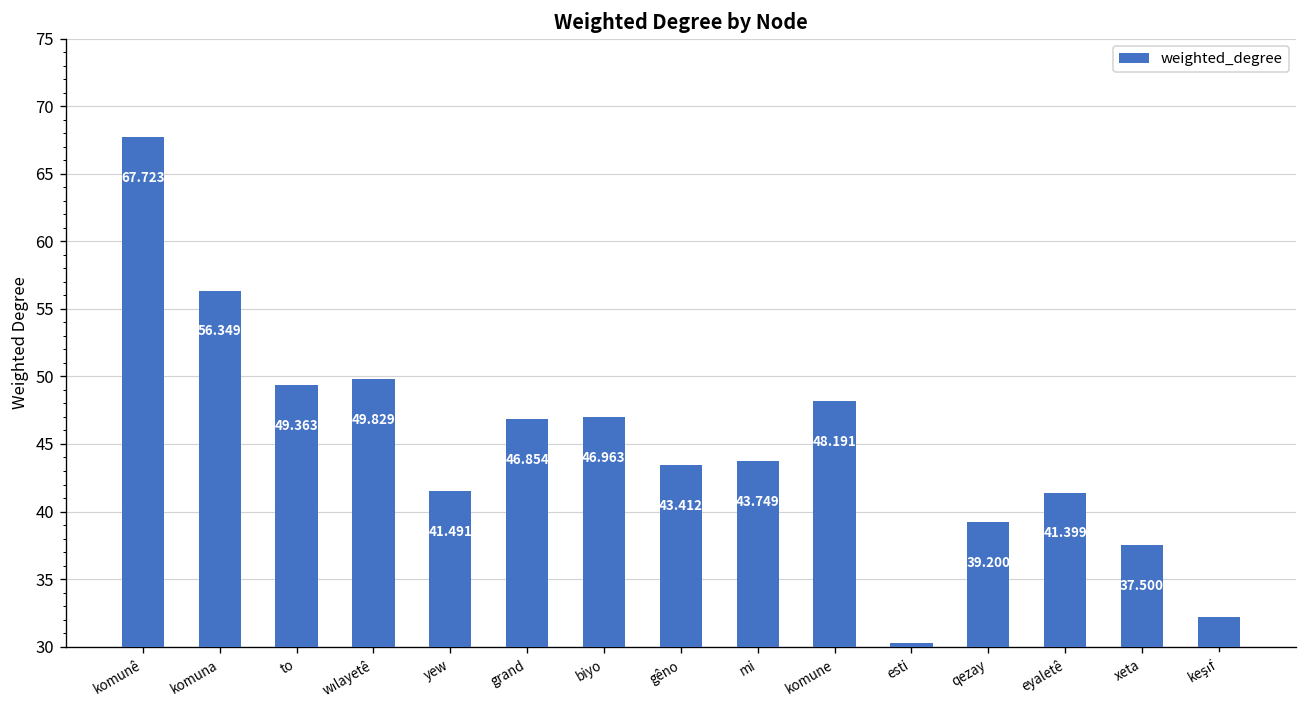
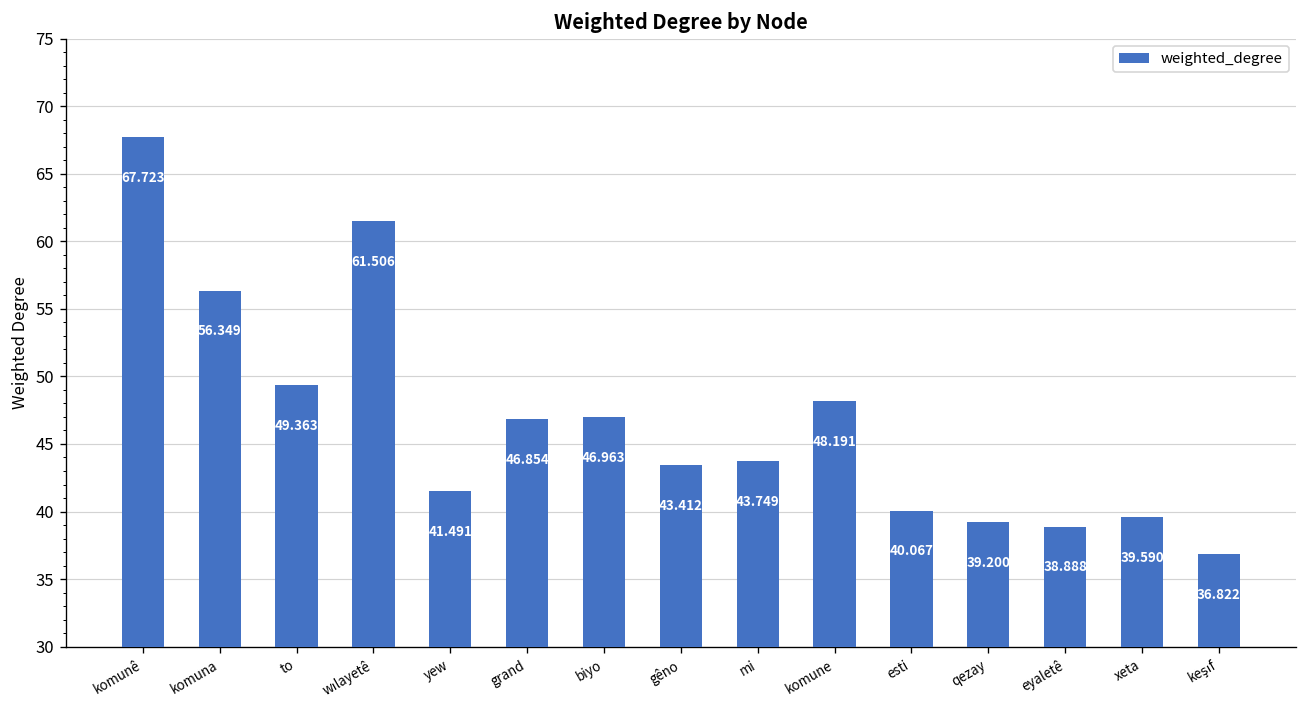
wılayetê: 49.829 -> 61.506
esti: 30.3 -> 40.1
eyaletê: 41.399 -> 38.888
xeta: 37.500 -> 39.590
keşıf: 32.2 -> 36.8
